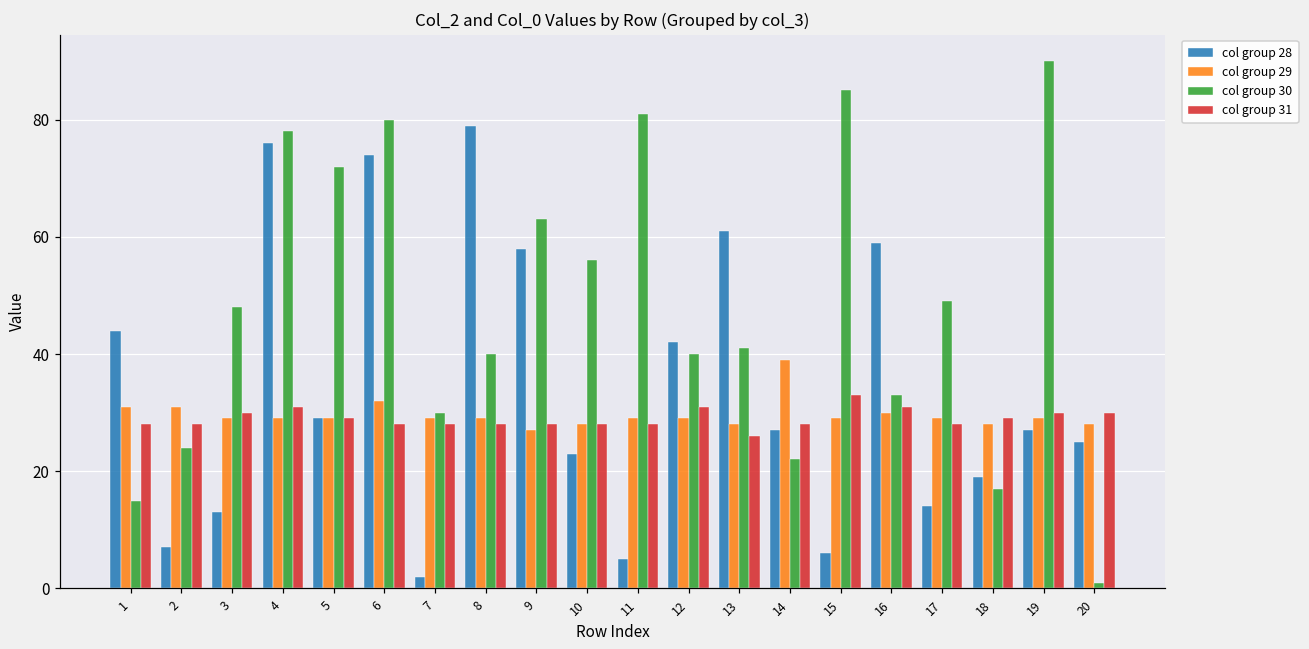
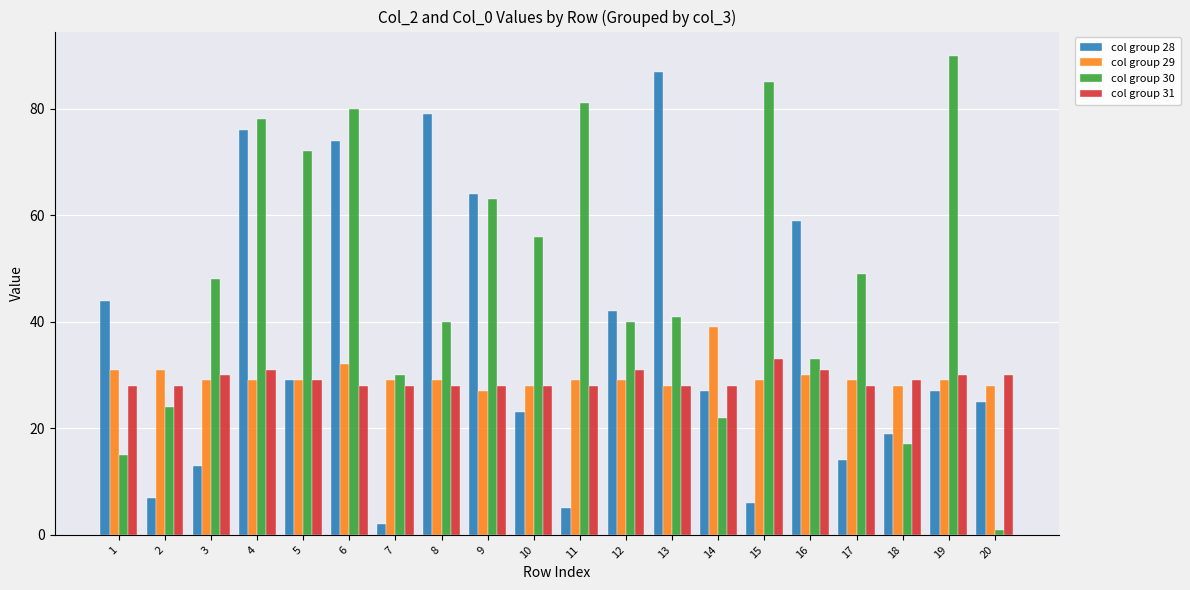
col group 28, 9: 58 -> 64
col group 28, 13: 61 -> 87
col group 31, 13: 26 -> 28
